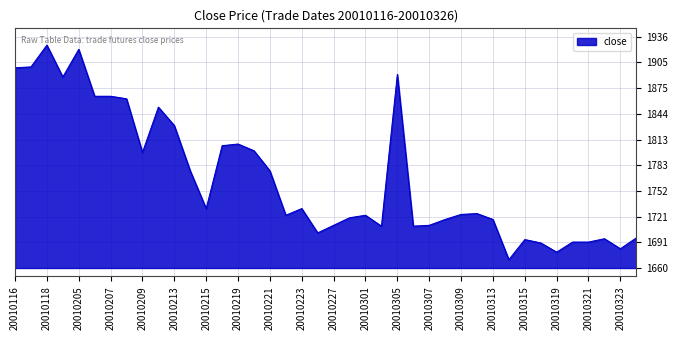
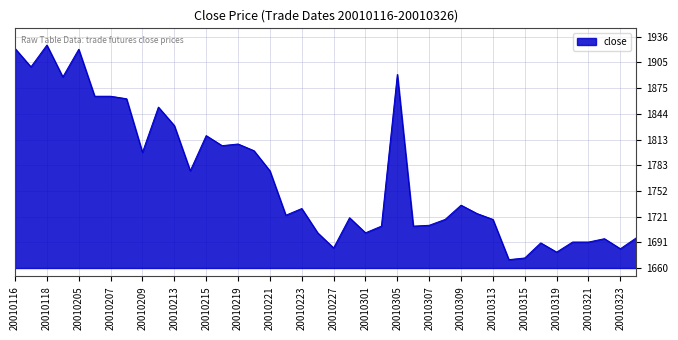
20010116: 1900 -> 1920
20010215: 1730 -> 1820
20010227: 1710 -> 1680
20010301: 1720 -> 1700
20010309: 1720 -> 1740
20010315: 1690 -> 1670
